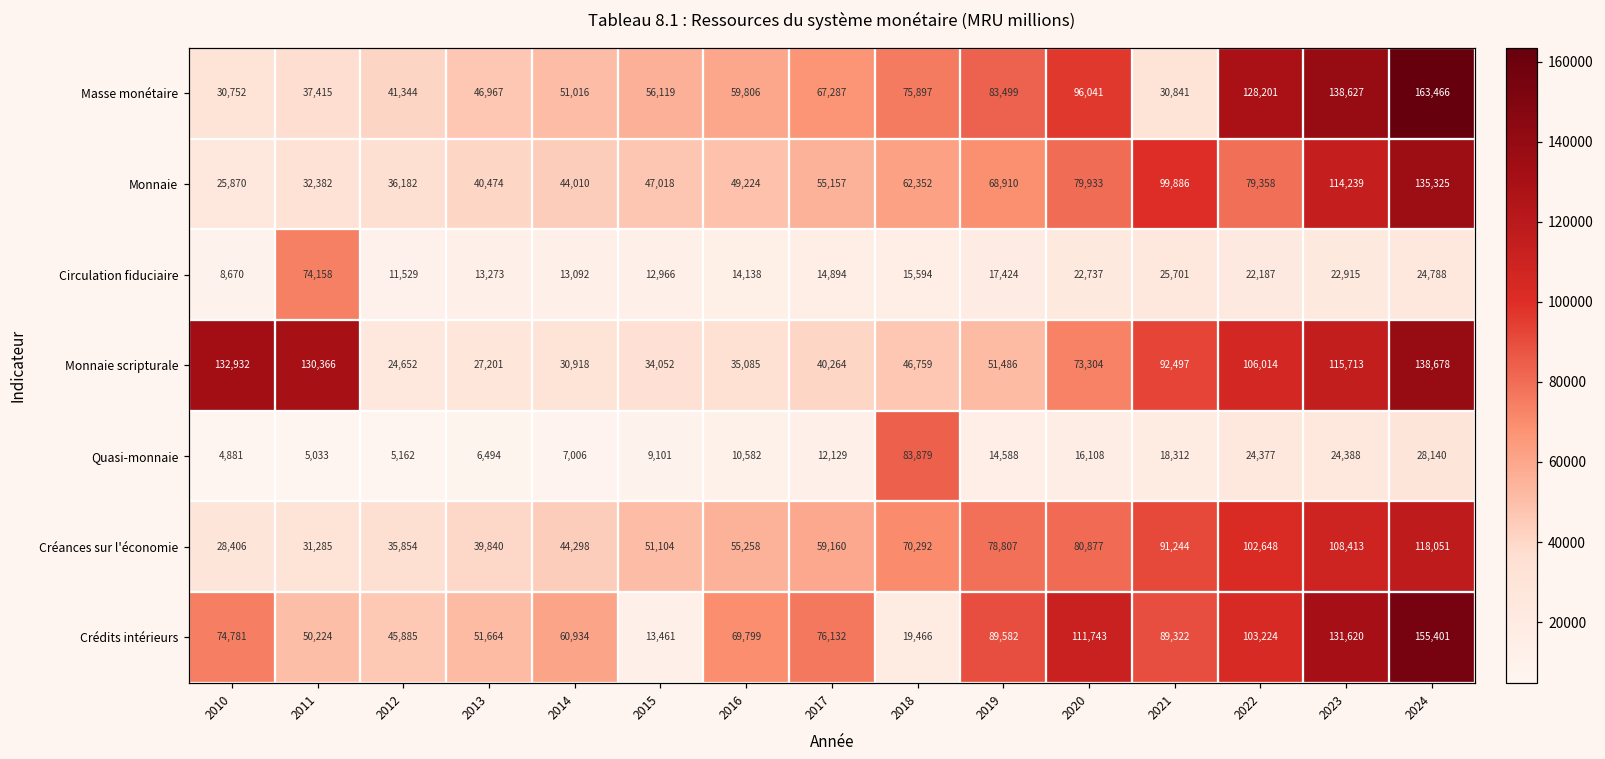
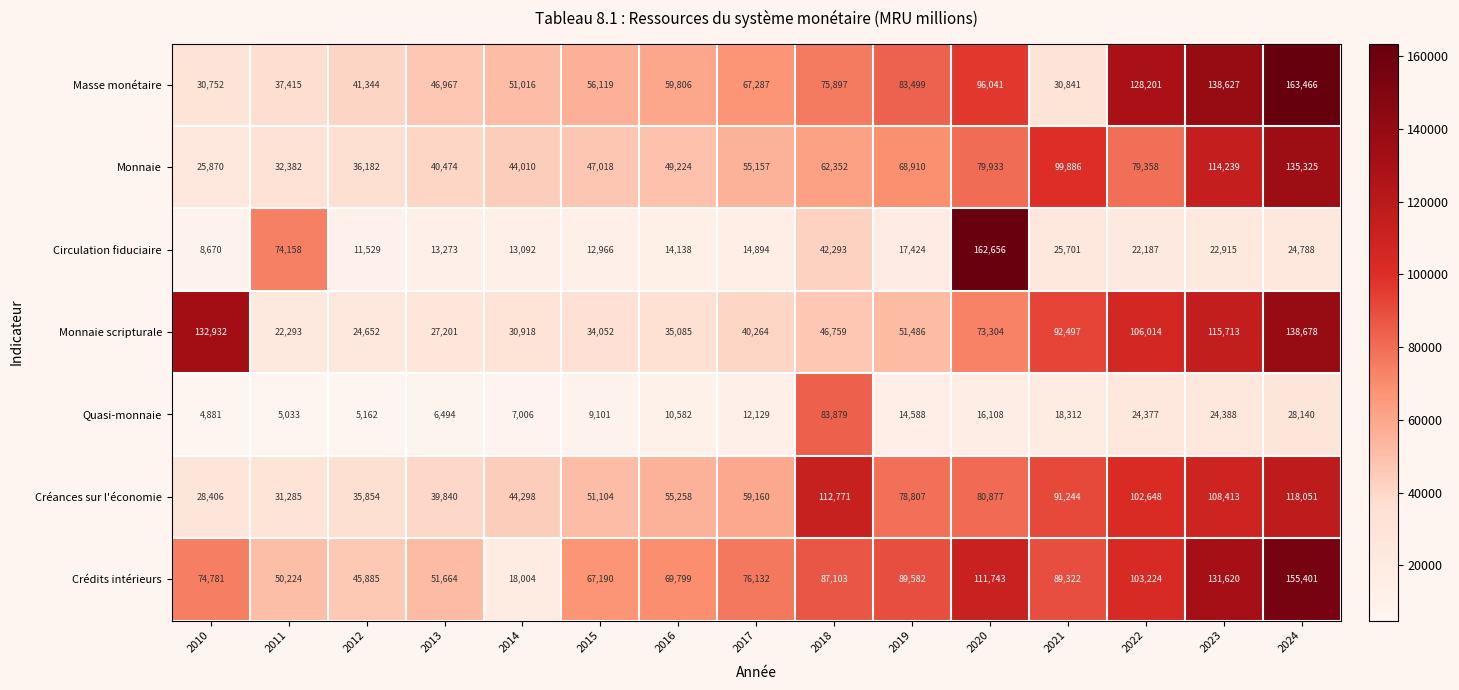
Circulation fiduciaire, 2018: 15,594 -> 42,293
Circulation fiduciaire, 2020: 22,737 -> 162,656
Monnaie scripturale, 2011: 130,366 -> 22,293
Créances sur l'économie, 2018: 70,292 -> 112,771
Crédits intérieurs, 2014: 60,934 -> 18,004
Crédits intérieurs, 2015: 13,461 -> 67,190
Crédits intérieurs, 2018: 19,466 -> 87,103
